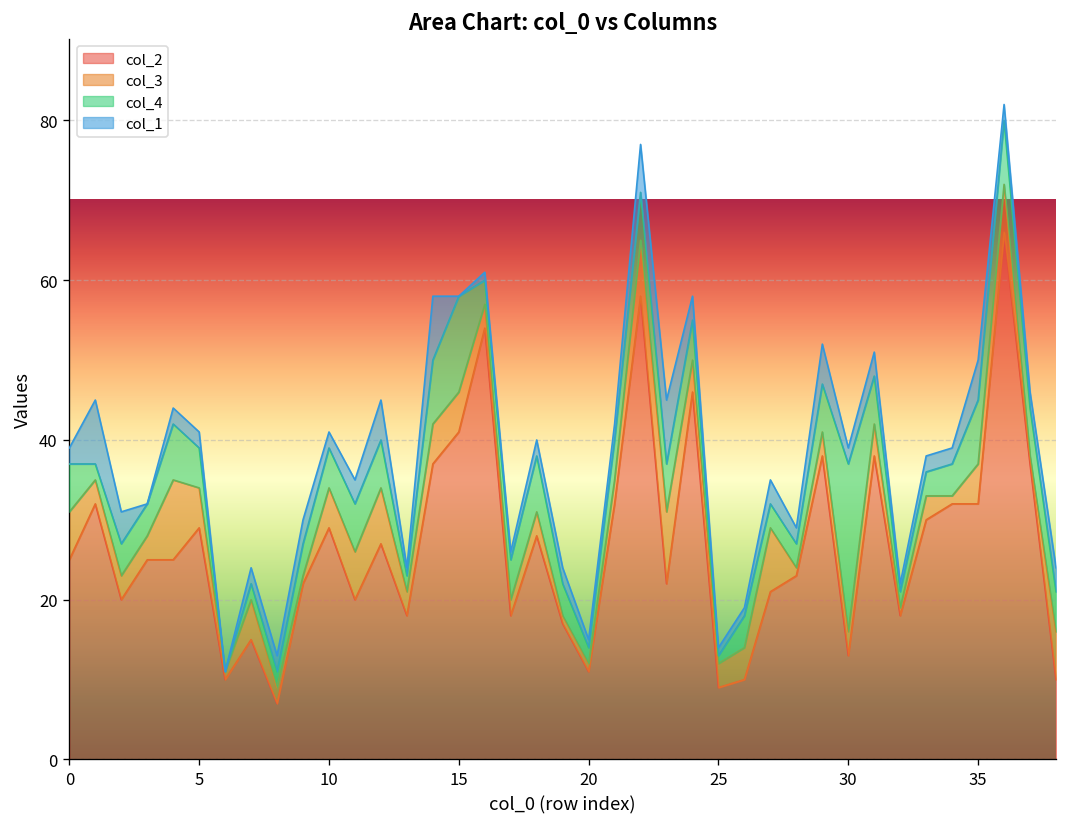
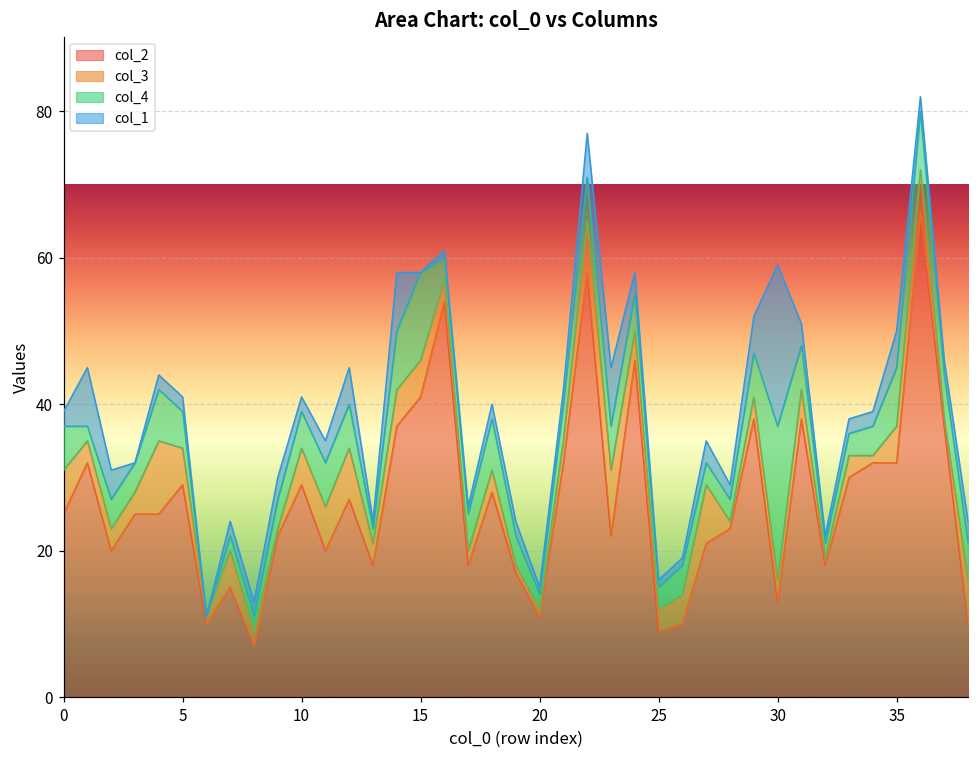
col_4, 25: 1 -> 3
col_1, 30: 2 -> 22
